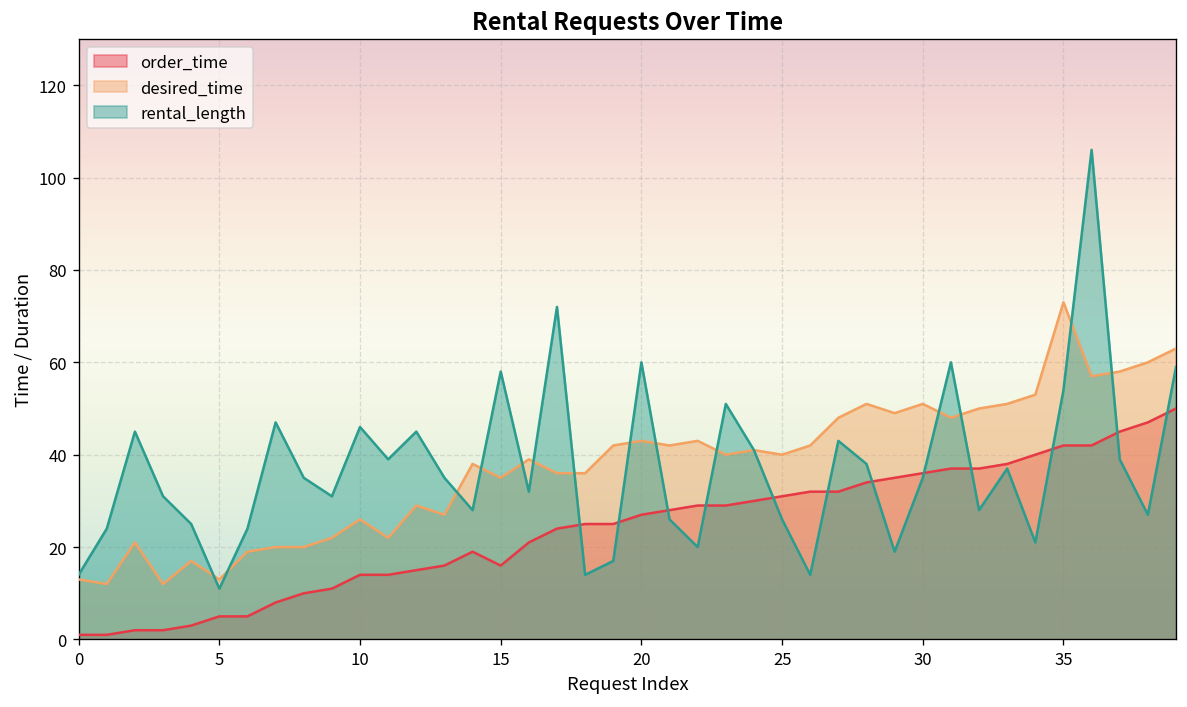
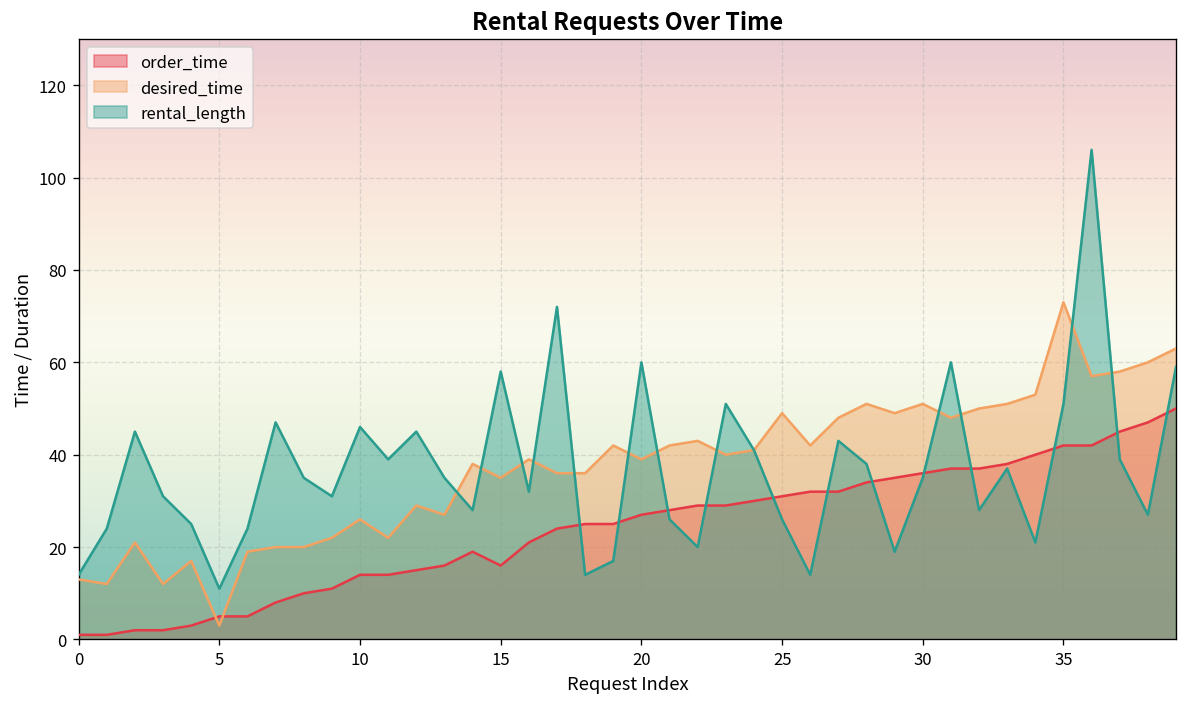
desired_time, 5: 13 -> 3
desired_time, 20: 43 -> 39
desired_time, 25: 40 -> 49
rental_length, 35: 54 -> 51
